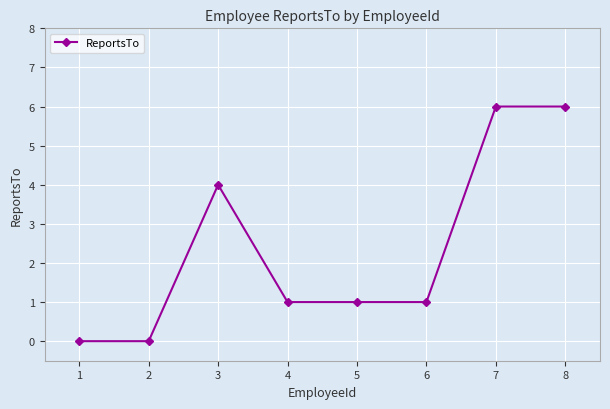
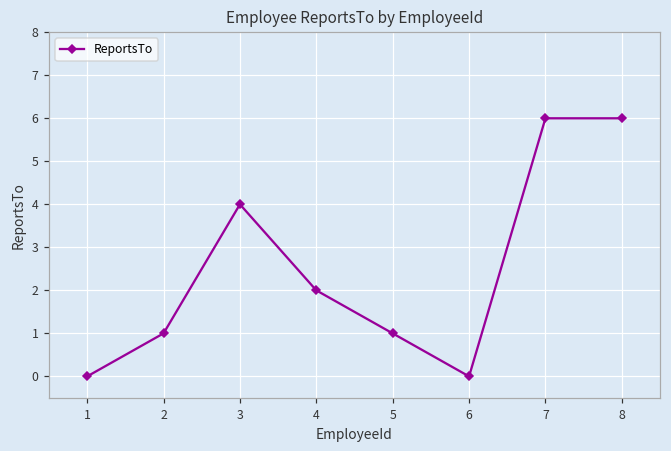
2: 0 -> 1
4: 1 -> 2
6: 1 -> 0
